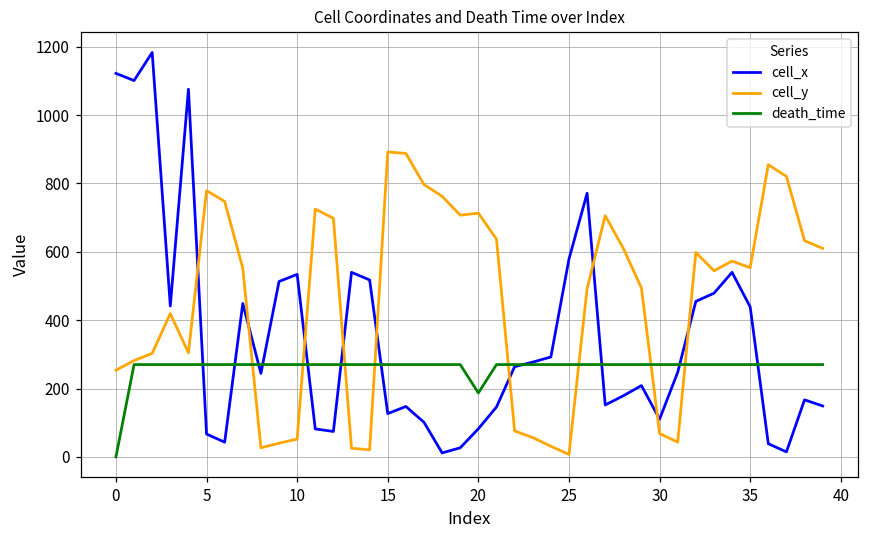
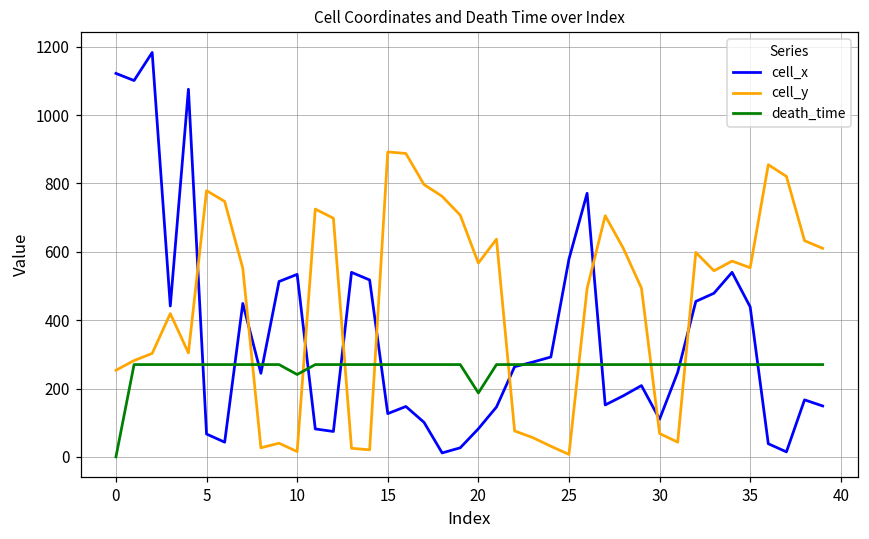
cell_y, 10: 50 -> 20
death_time, 10: 270 -> 240
cell_y, 20: 710 -> 570
